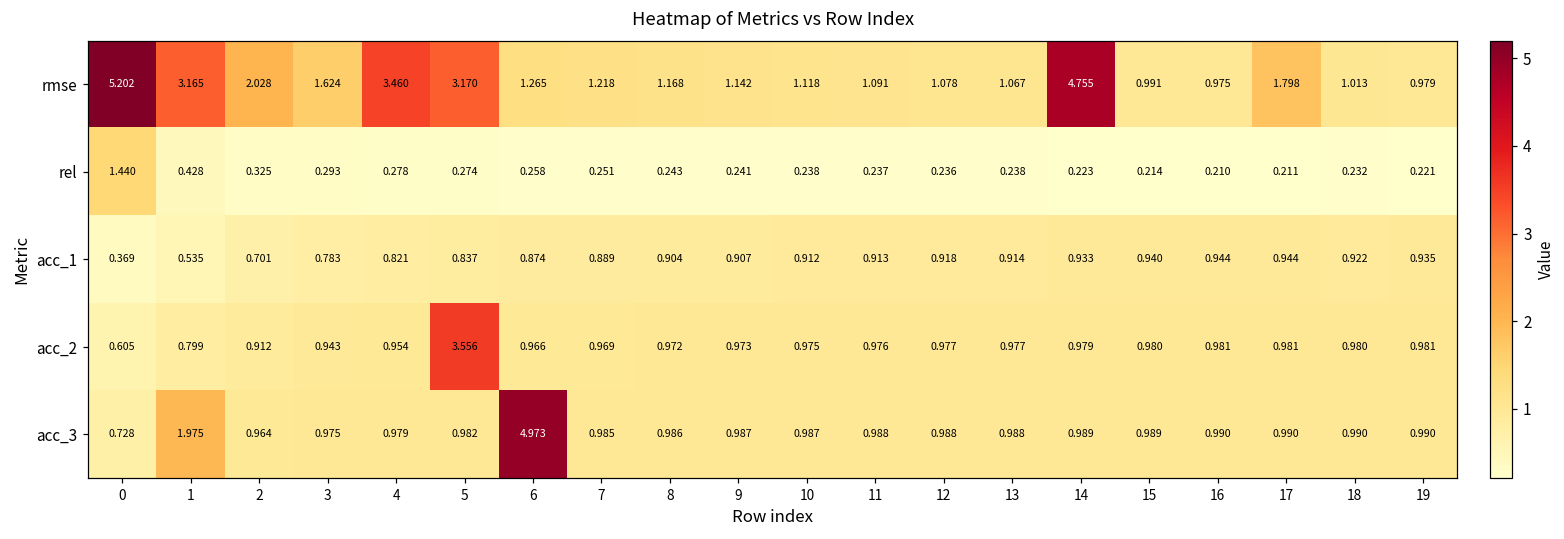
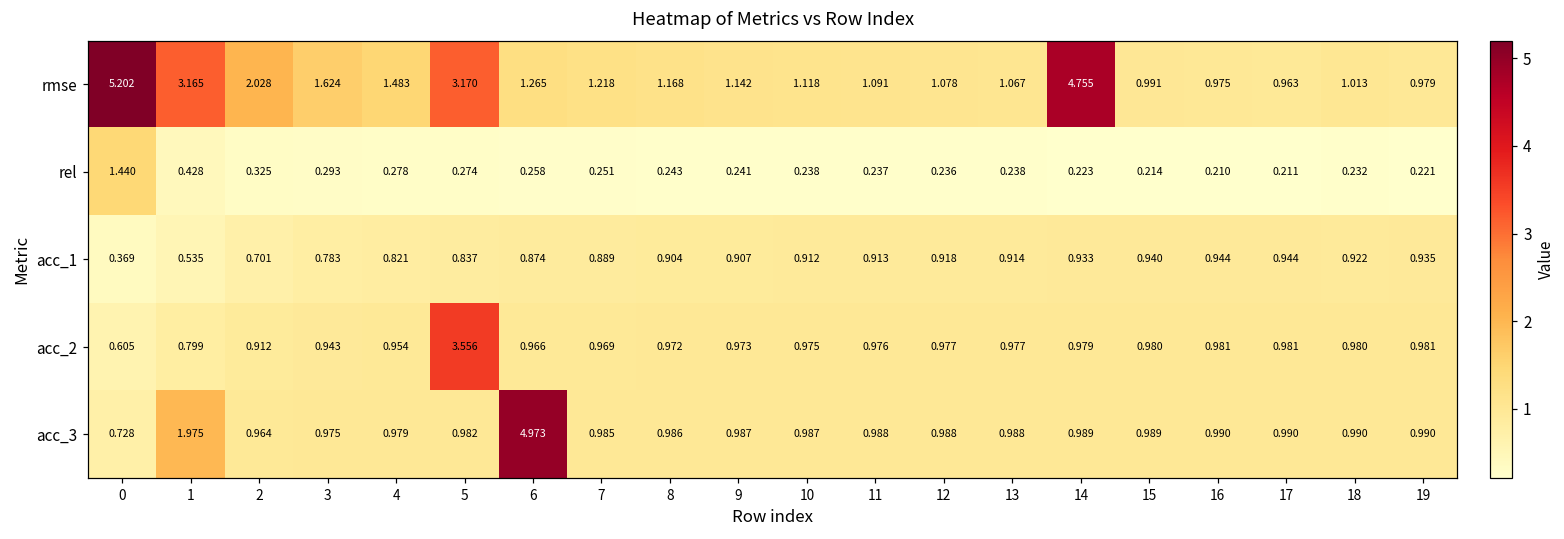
rmse, 4: 3.460 -> 1.483
rmse, 17: 1.798 -> 0.963
